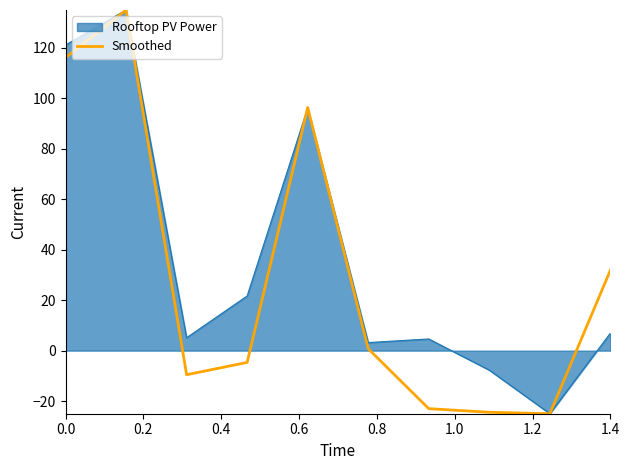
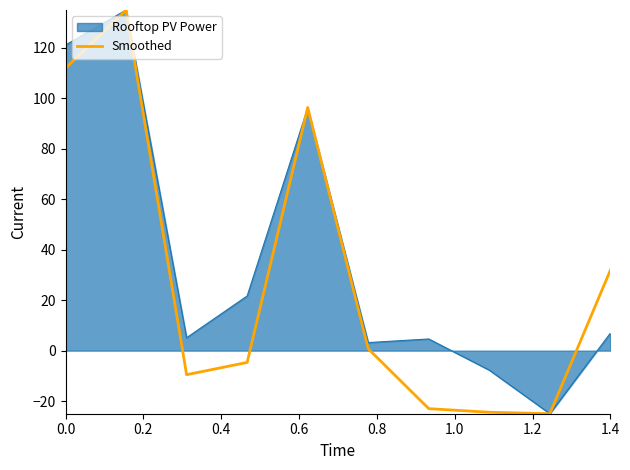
Smoothed, 0.0: 116 -> 112
